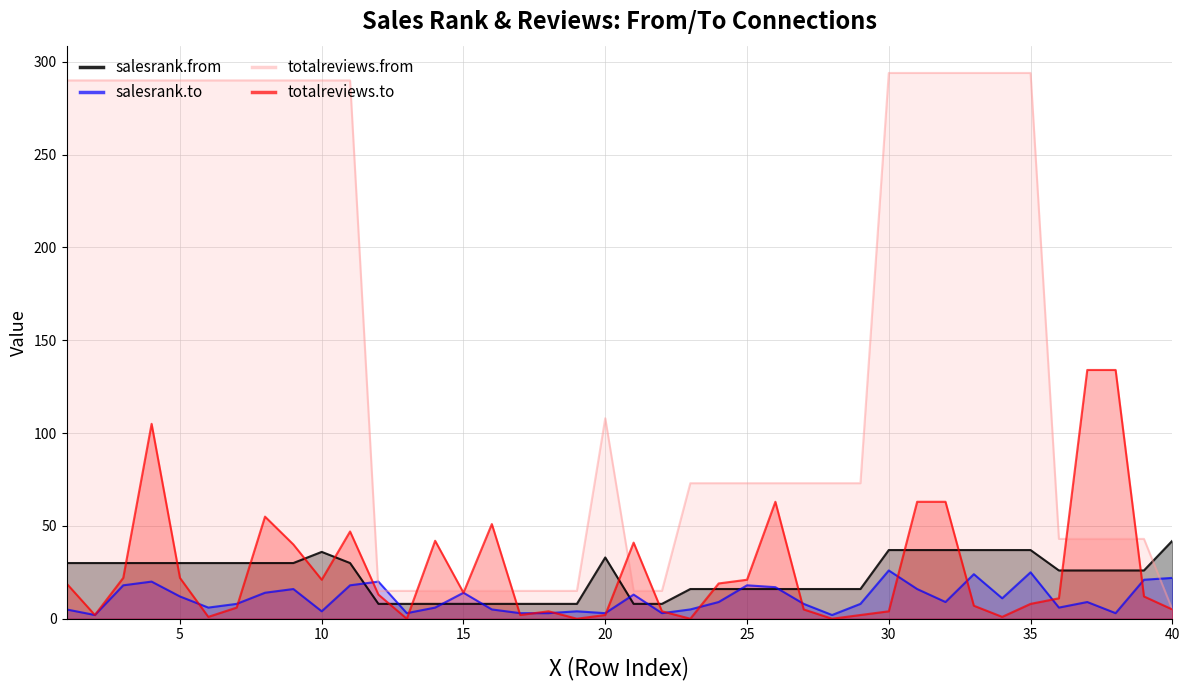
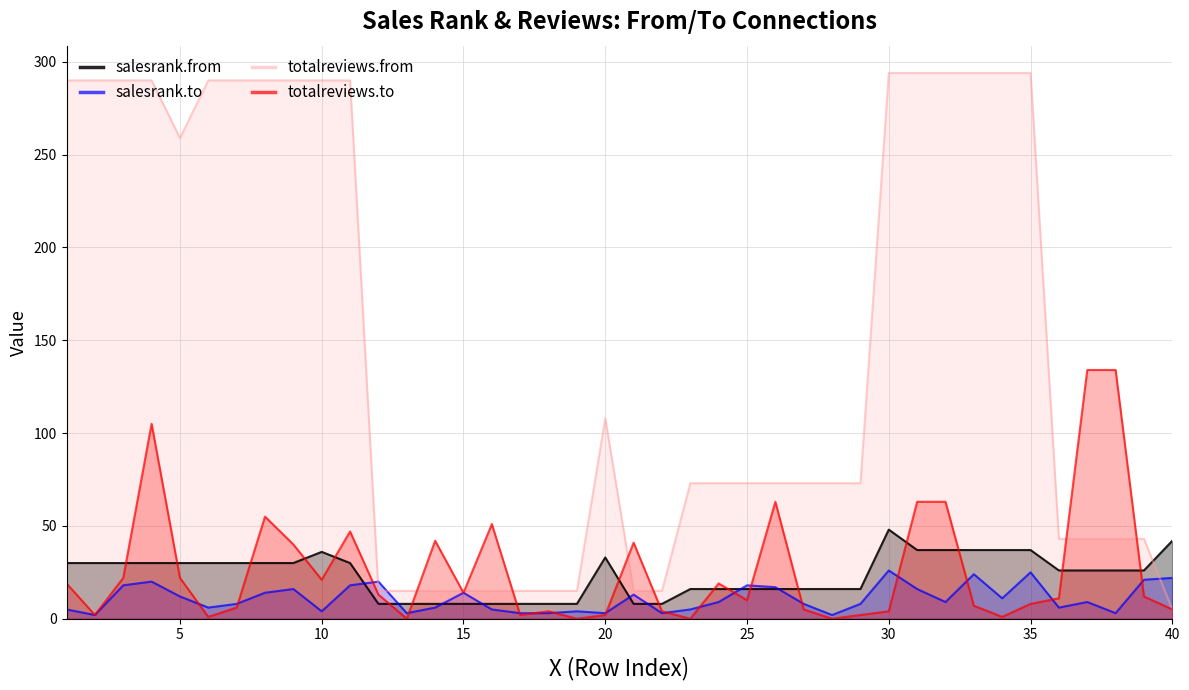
totalreviews.from, 5: 290 -> 259
totalreviews.to, 25: 21 -> 10
salesrank.from, 30: 37 -> 48
